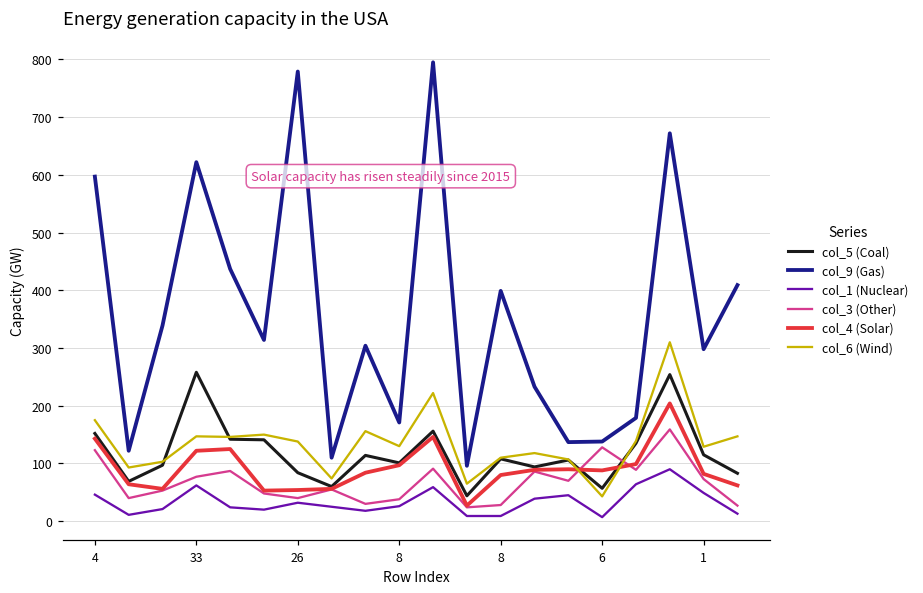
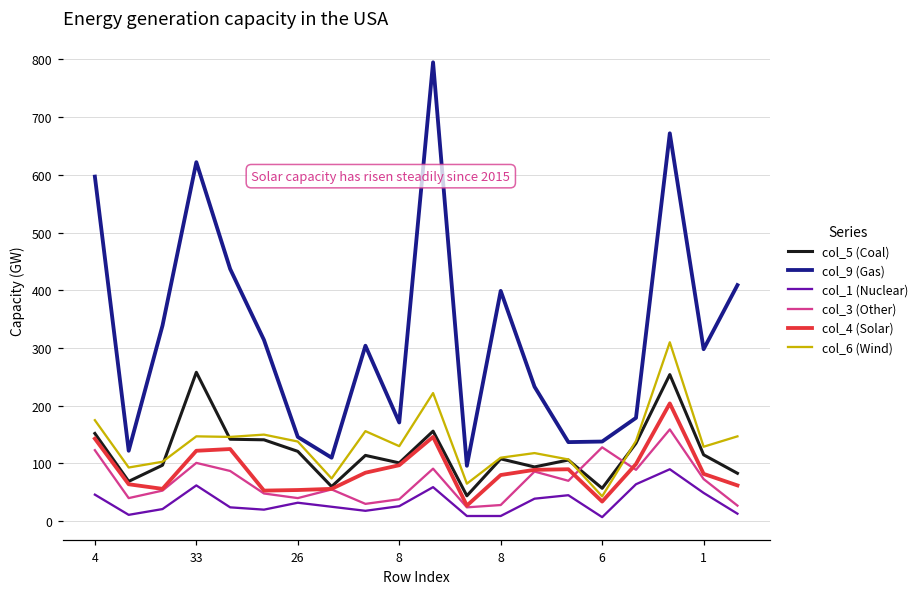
col_3 (Other), 33: 80 -> 100
col_5 (Coal), 26: 80 -> 120
col_9 (Gas), 26: 780 -> 150
col_4 (Solar), 6: 90 -> 30
